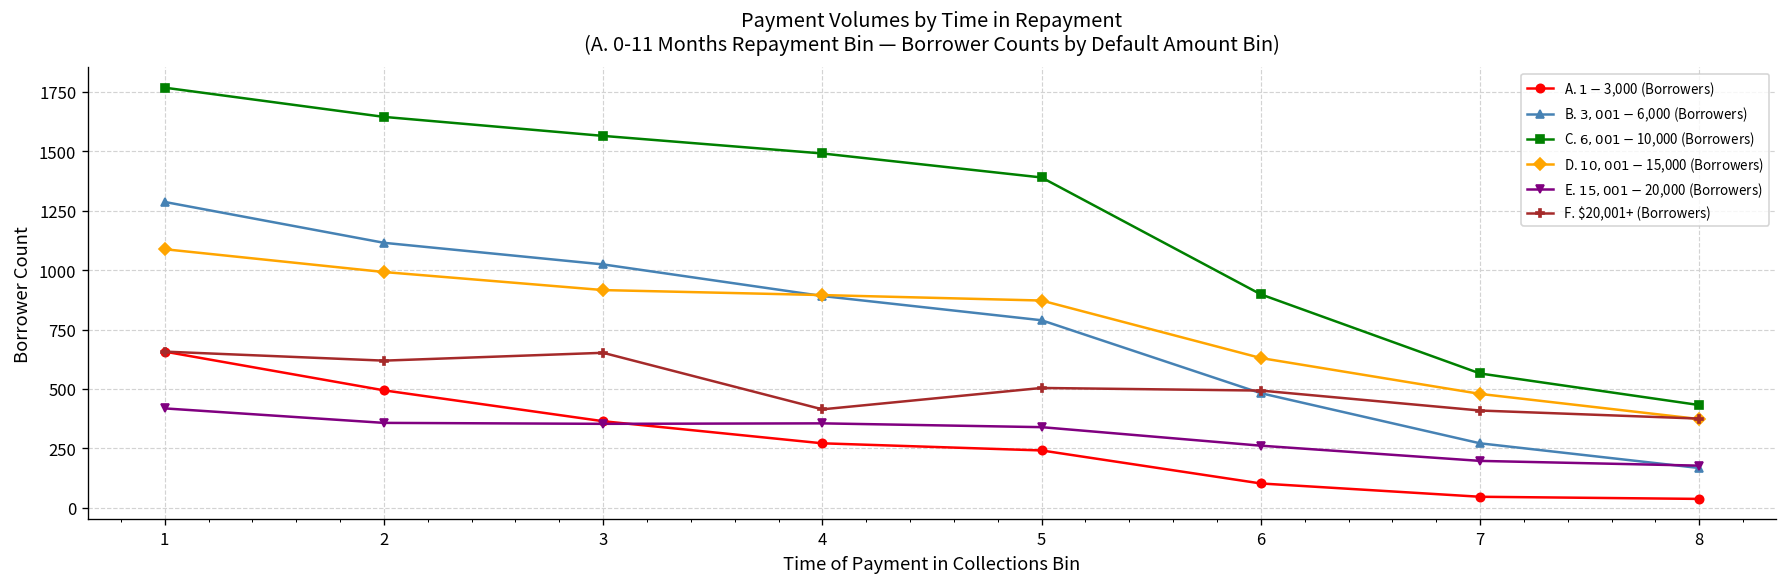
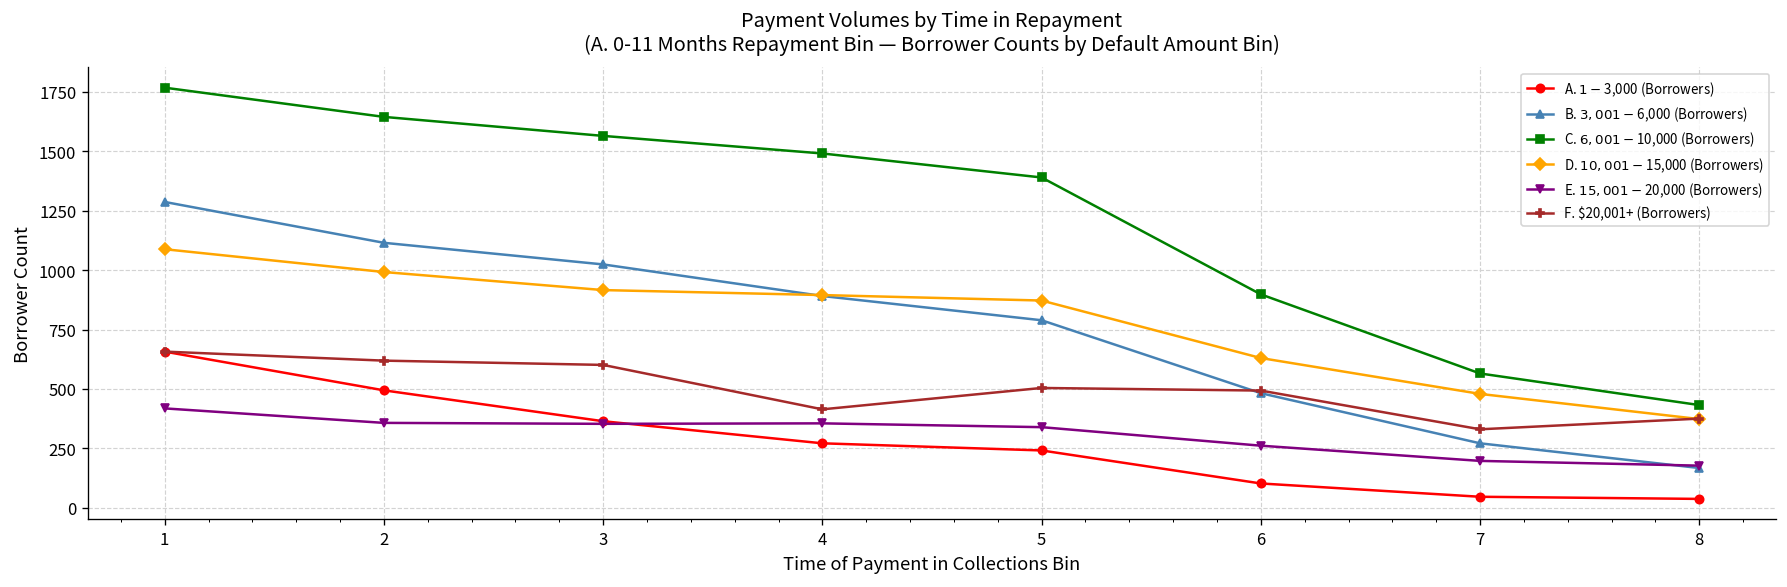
F. $20,001+ (Borrowers), 3: 650 -> 600
F. $20,001+ (Borrowers), 7: 410 -> 330
